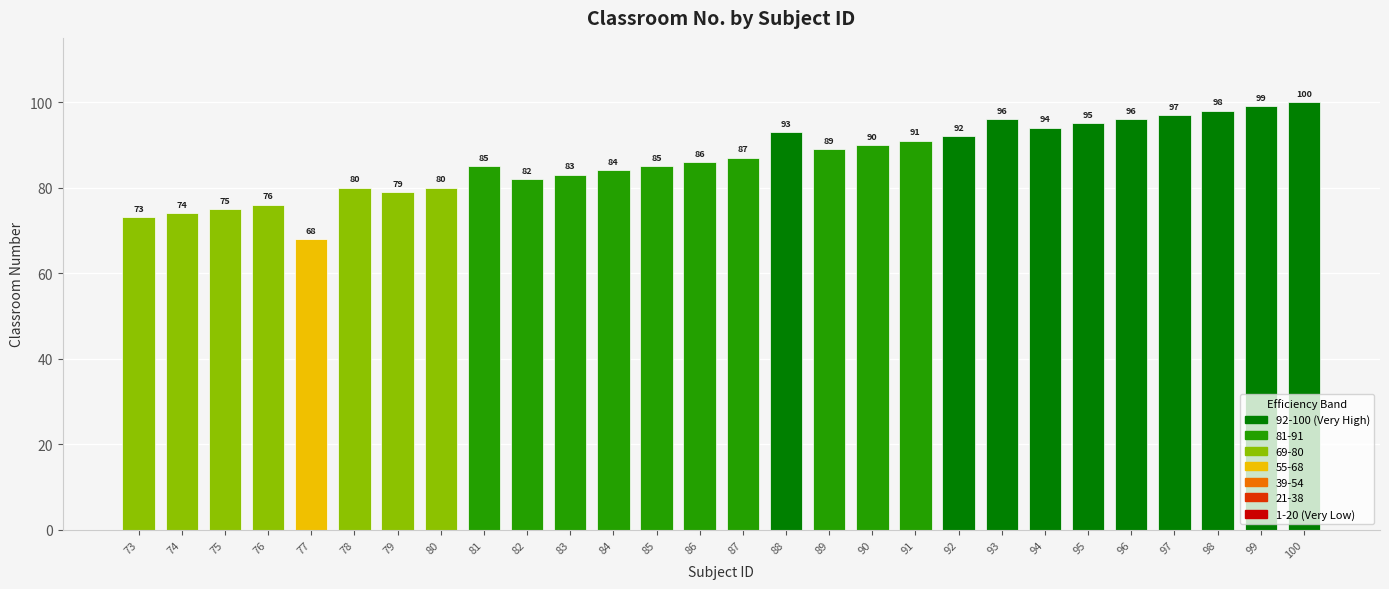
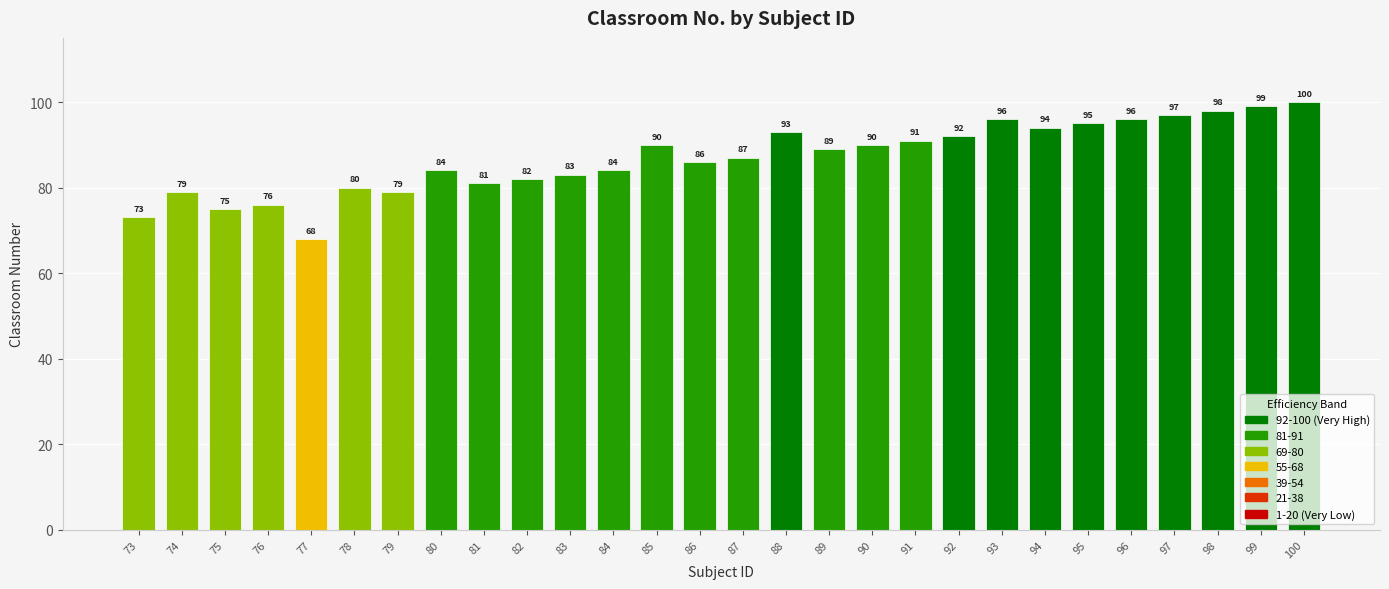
74: 74 -> 79
80: 80 -> 84
81: 85 -> 81
85: 85 -> 90
